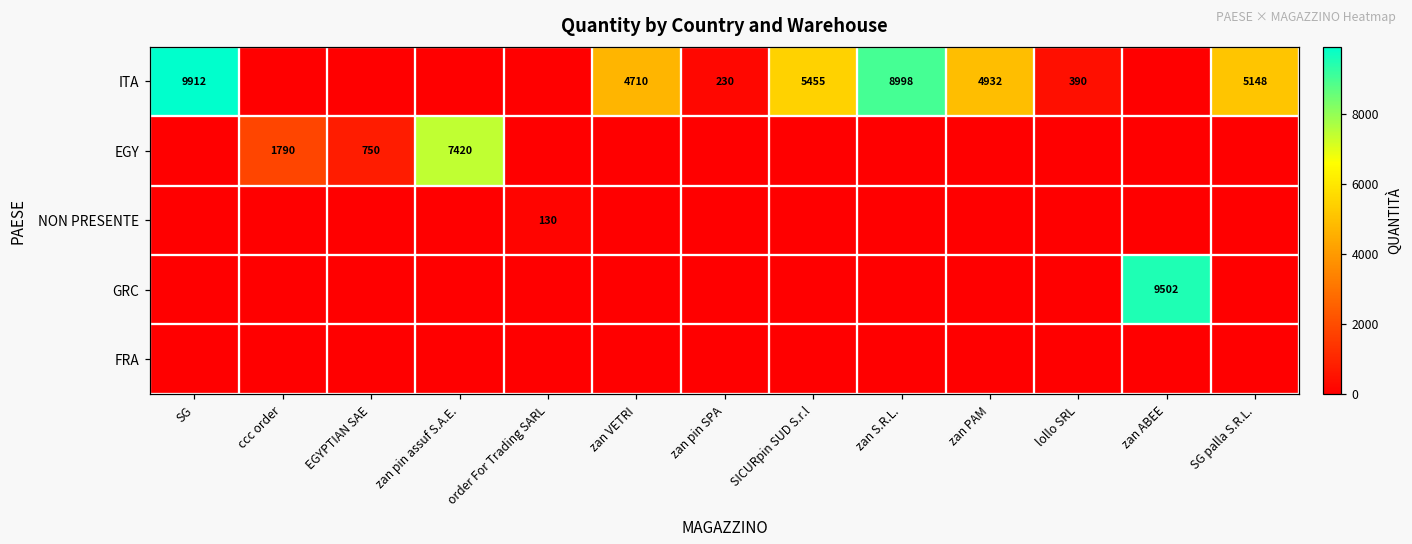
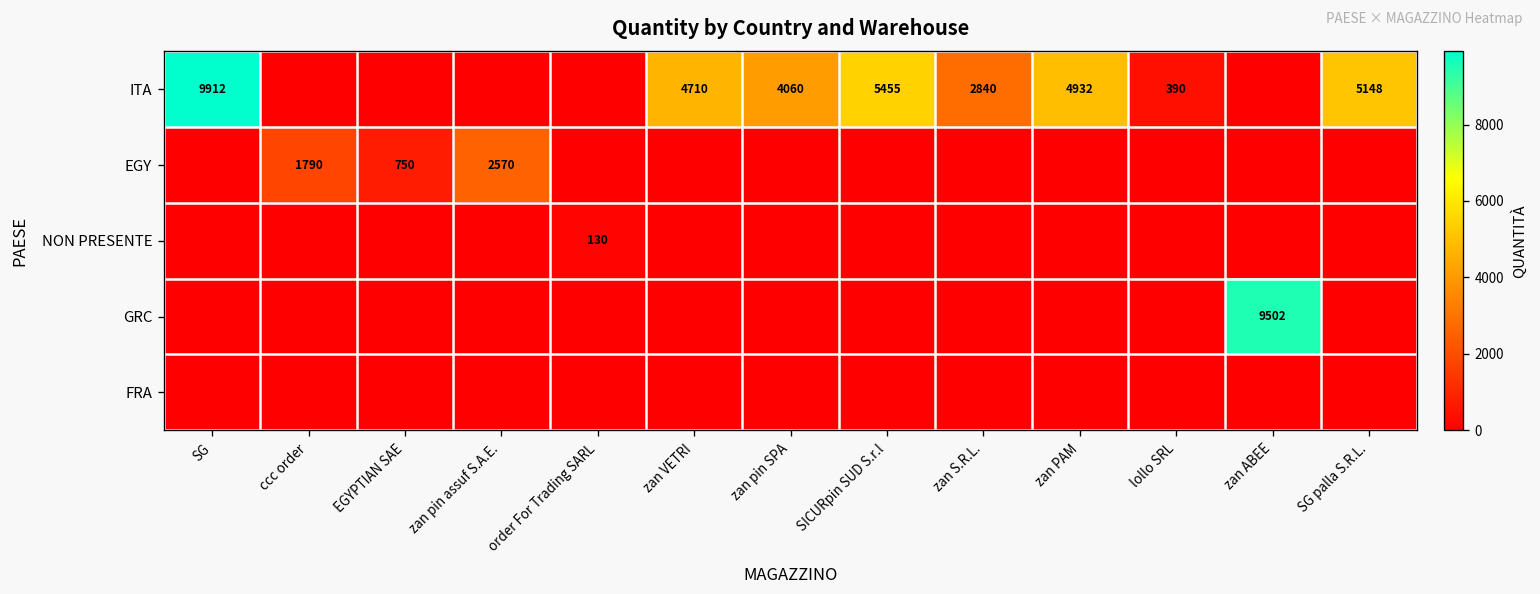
ITA, zan pin SPA: 230 -> 4060
ITA, zan S.R.L.: 8998 -> 2840
EGY, zan pin assuf S.A.E.: 7420 -> 2570
